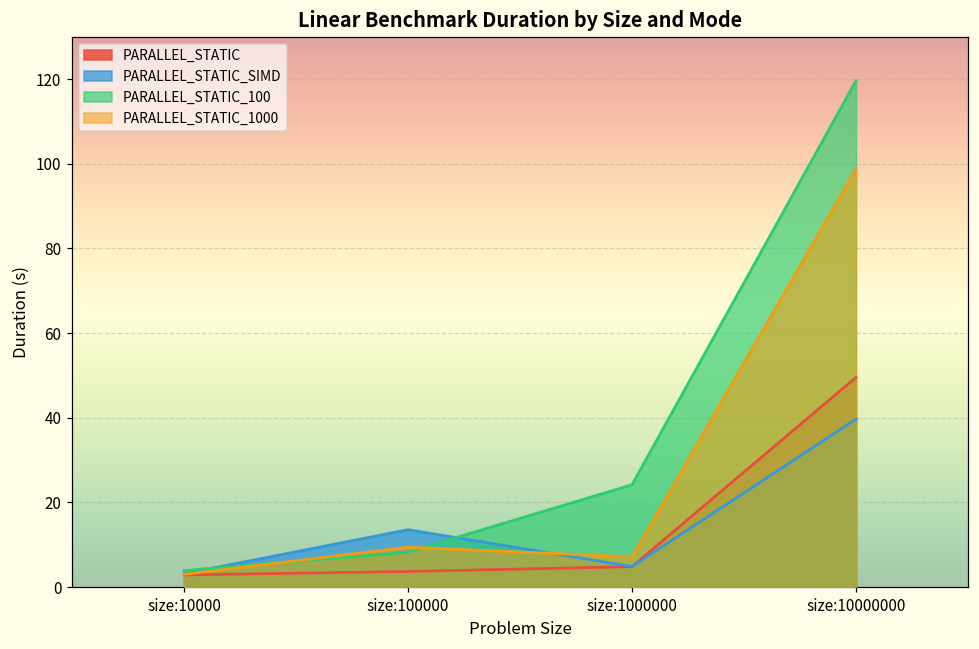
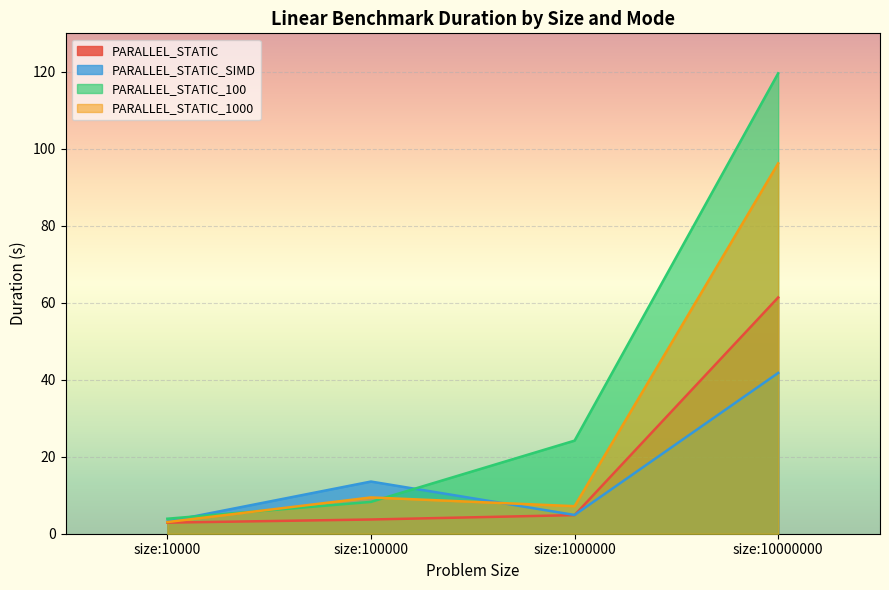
PARALLEL_STATIC, size:10000000: 50 -> 61
PARALLEL_STATIC_SIMD, size:10000000: 40 -> 42
PARALLEL_STATIC_1000, size:10000000: 99 -> 96
